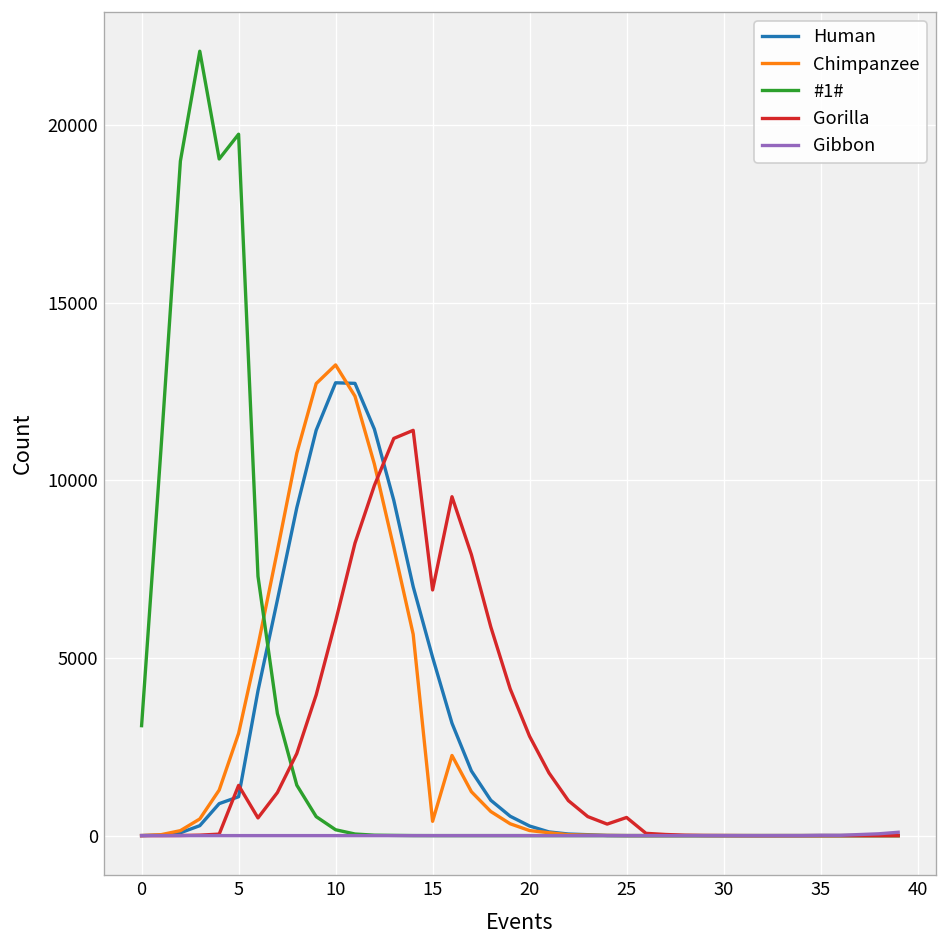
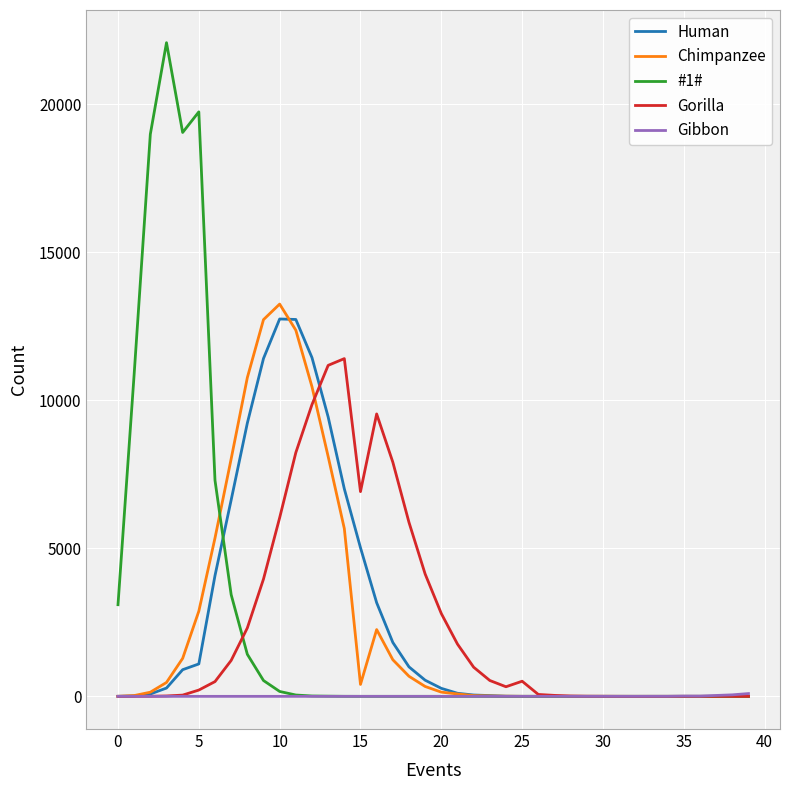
Gorilla, 5: 1400 -> 200
